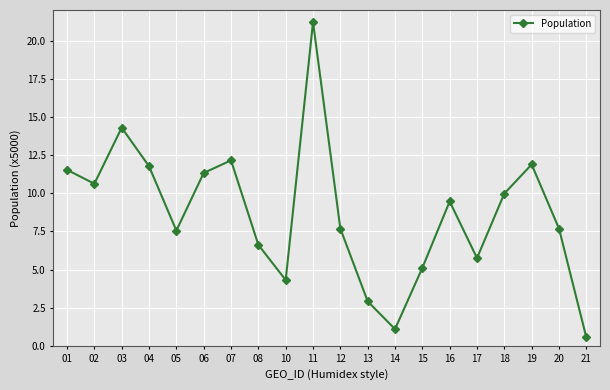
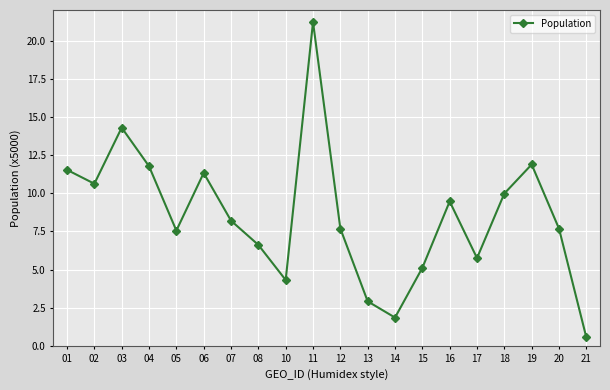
07: 12.2 -> 8.2
14: 1.1 -> 1.9
